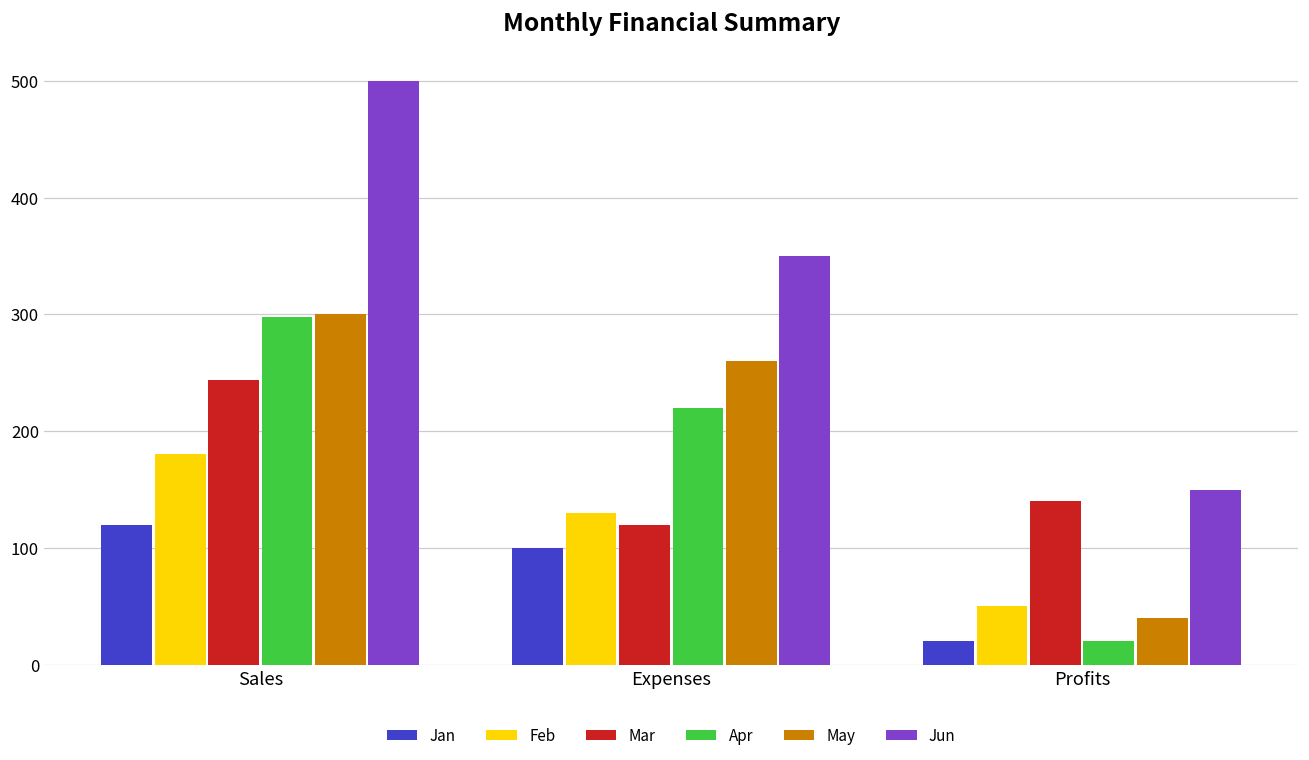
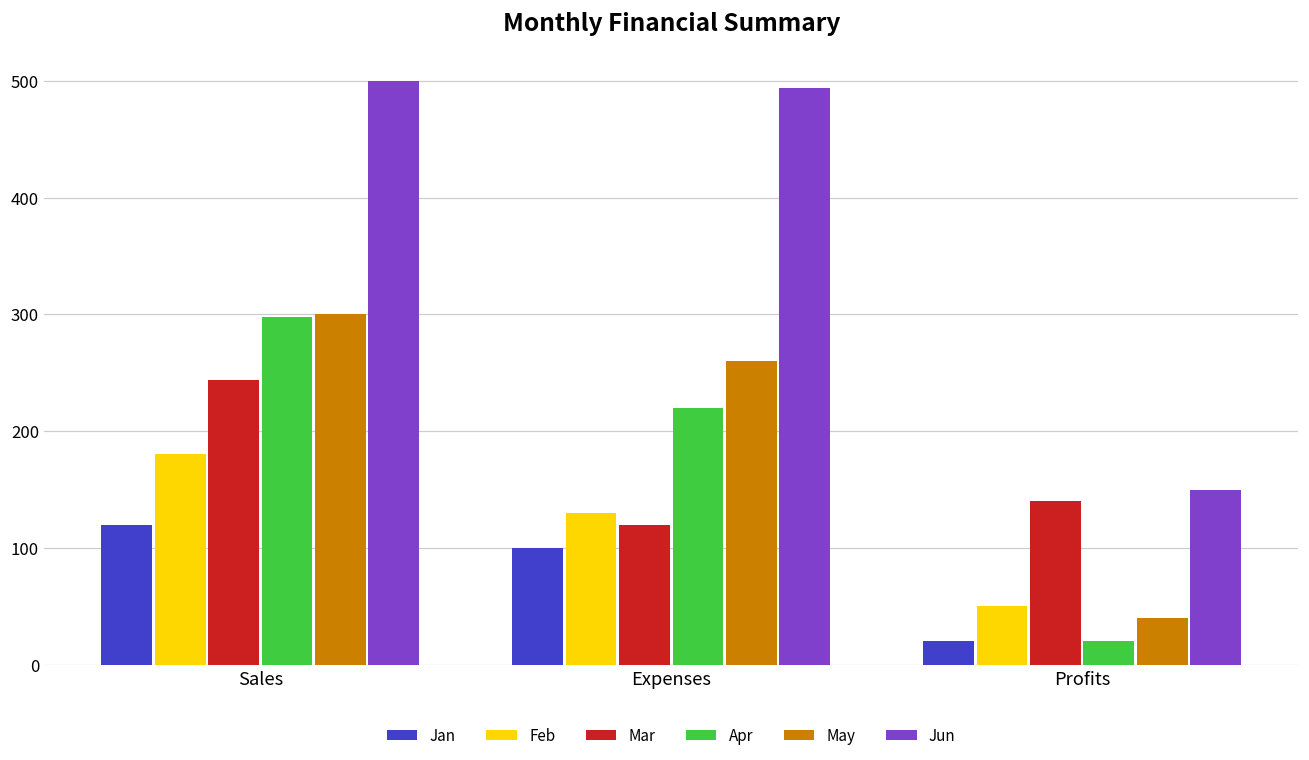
Jun, Expenses: 350 -> 494
